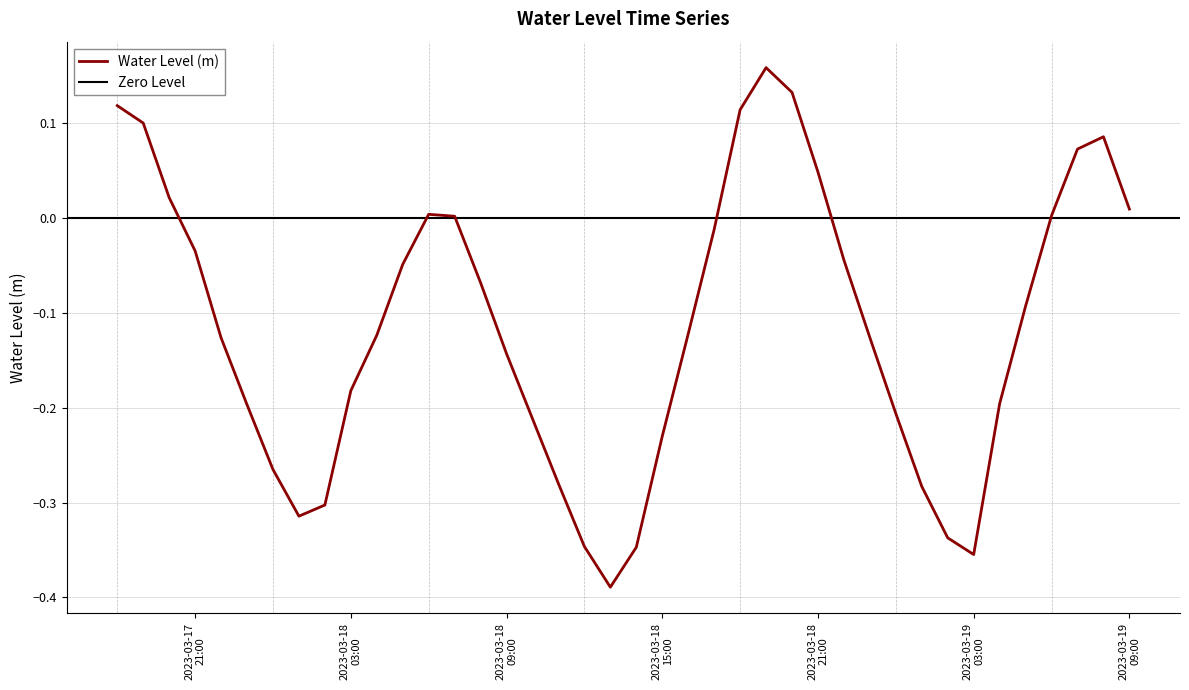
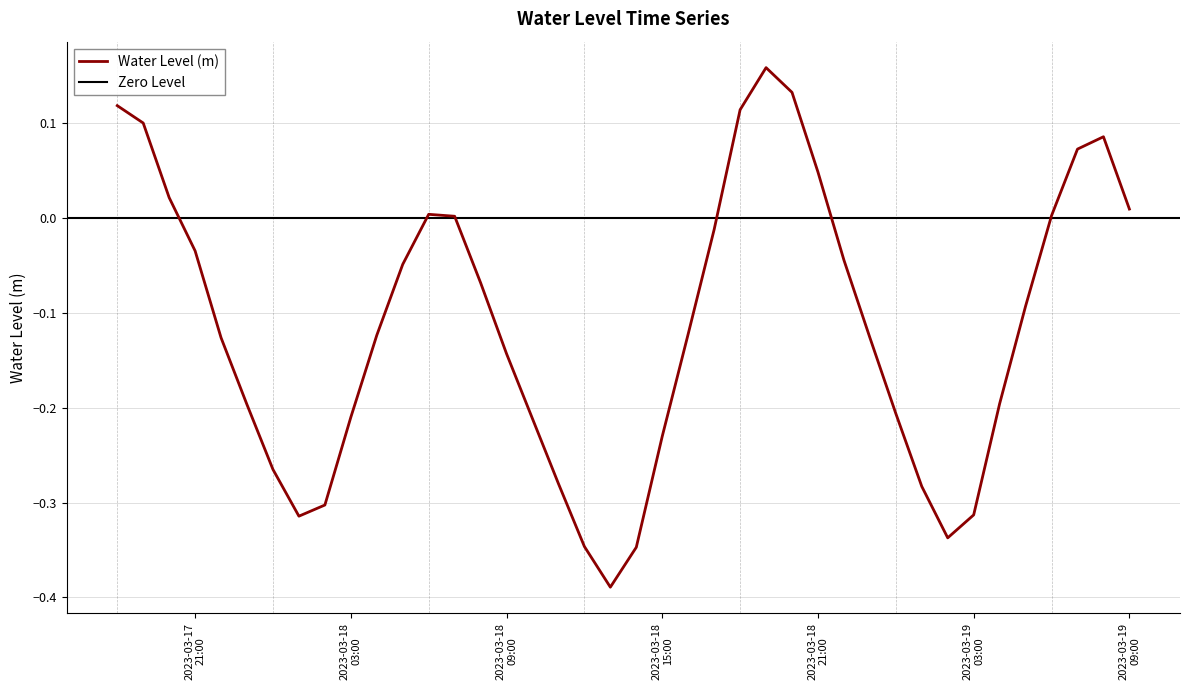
2023-03-18 03:00: -0.18 -> -0.21
2023-03-19 03:00: -0.35 -> -0.31
